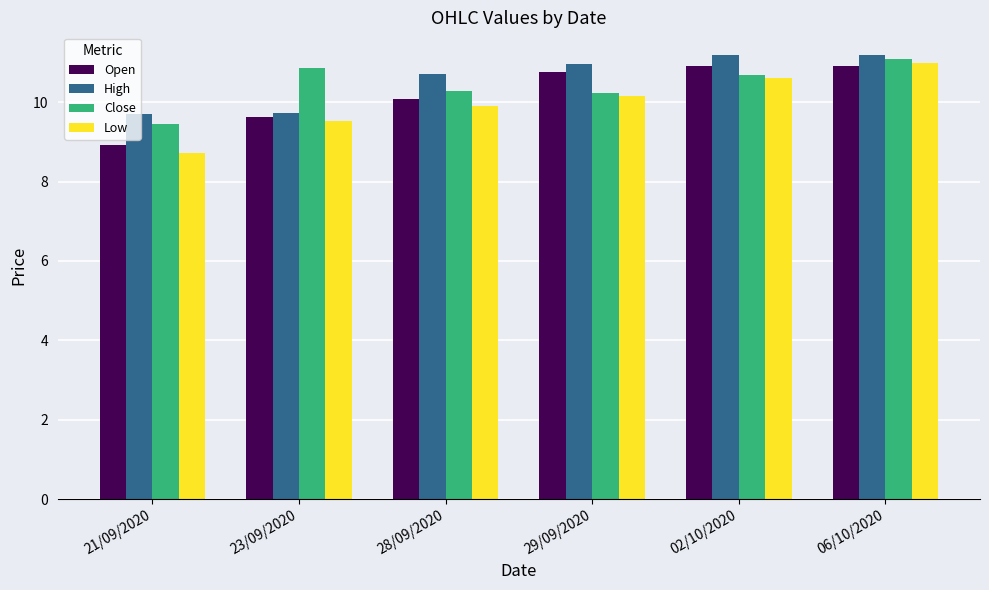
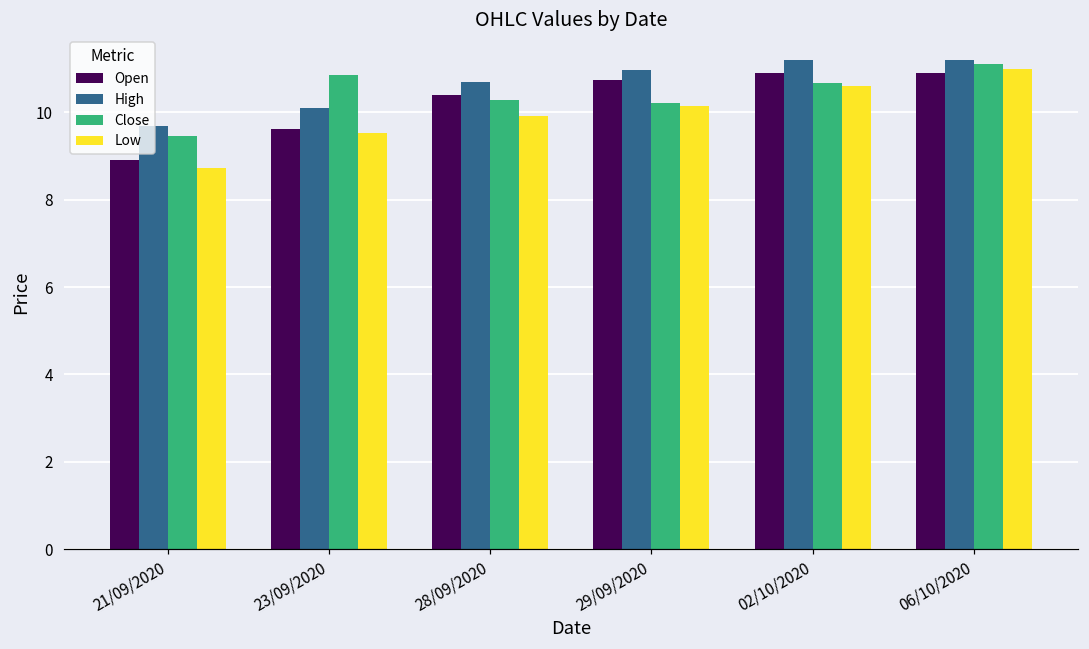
High, 23/09/2020: 9.7 -> 10.1
Open, 28/09/2020: 10.1 -> 10.4
